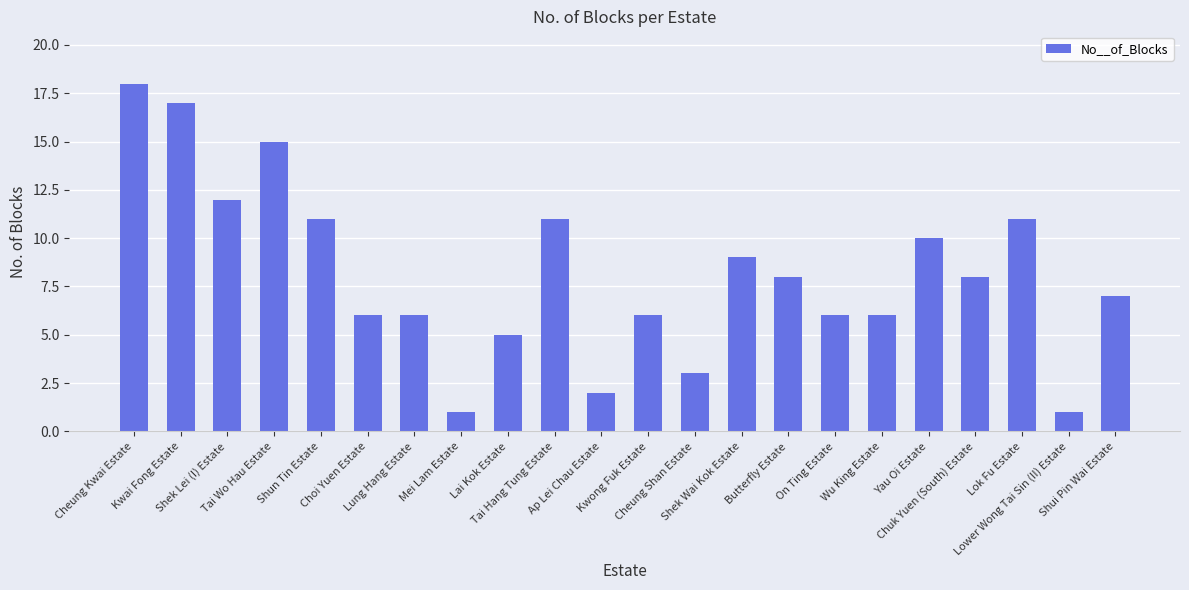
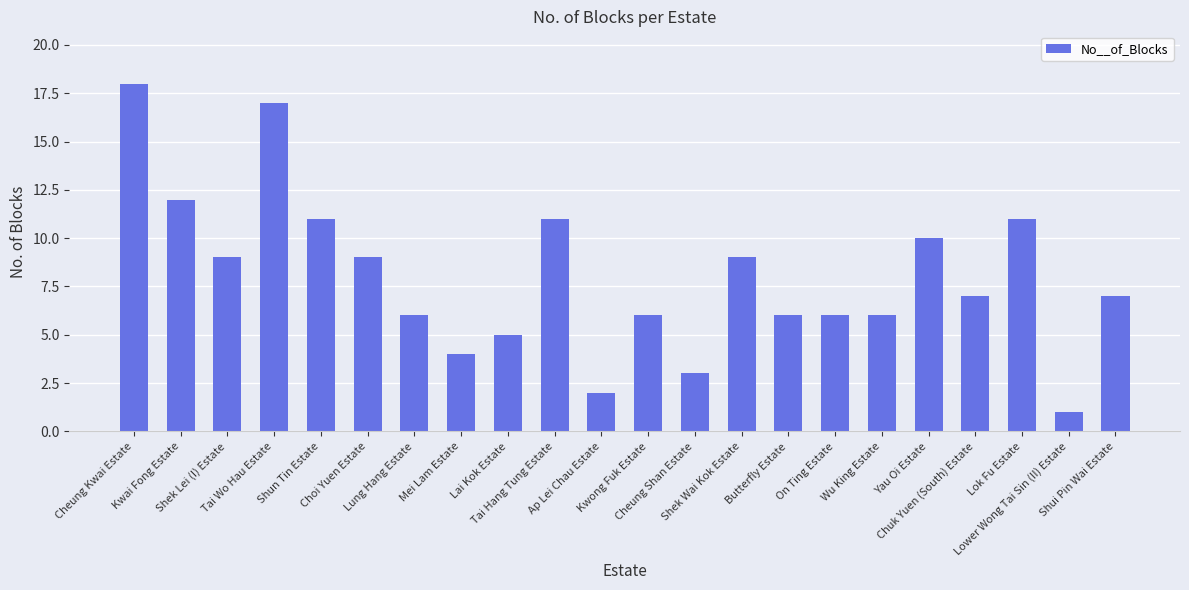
Kwai Fong Estate: 17 -> 12
Shek Lei (I) Estate: 12 -> 9
Tai Wo Hau Estate: 15 -> 17
Choi Yuen Estate: 6 -> 9
Mei Lam Estate: 1 -> 4
Butterfly Estate: 8 -> 6
Chuk Yuen (South) Estate: 8 -> 7
